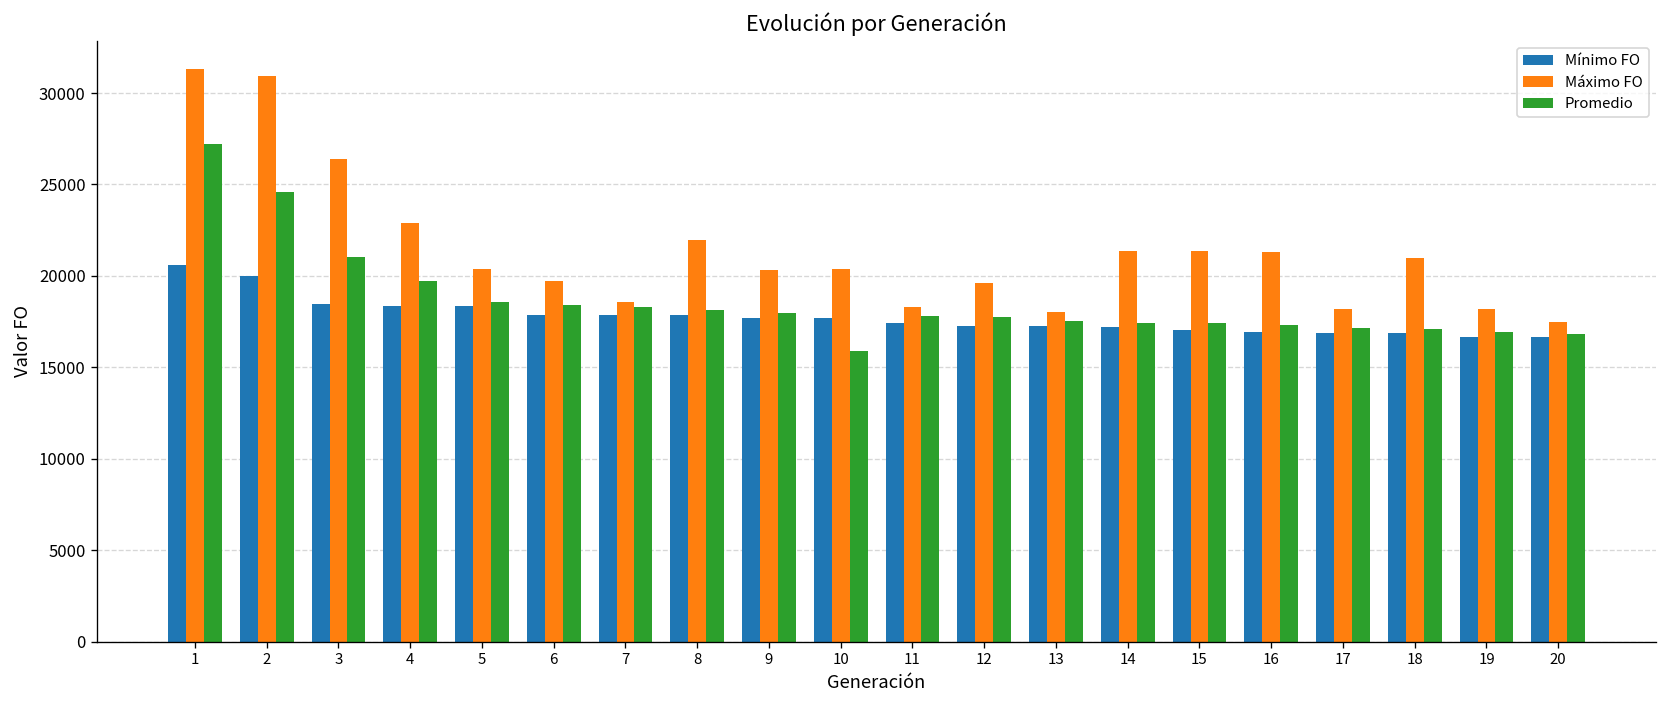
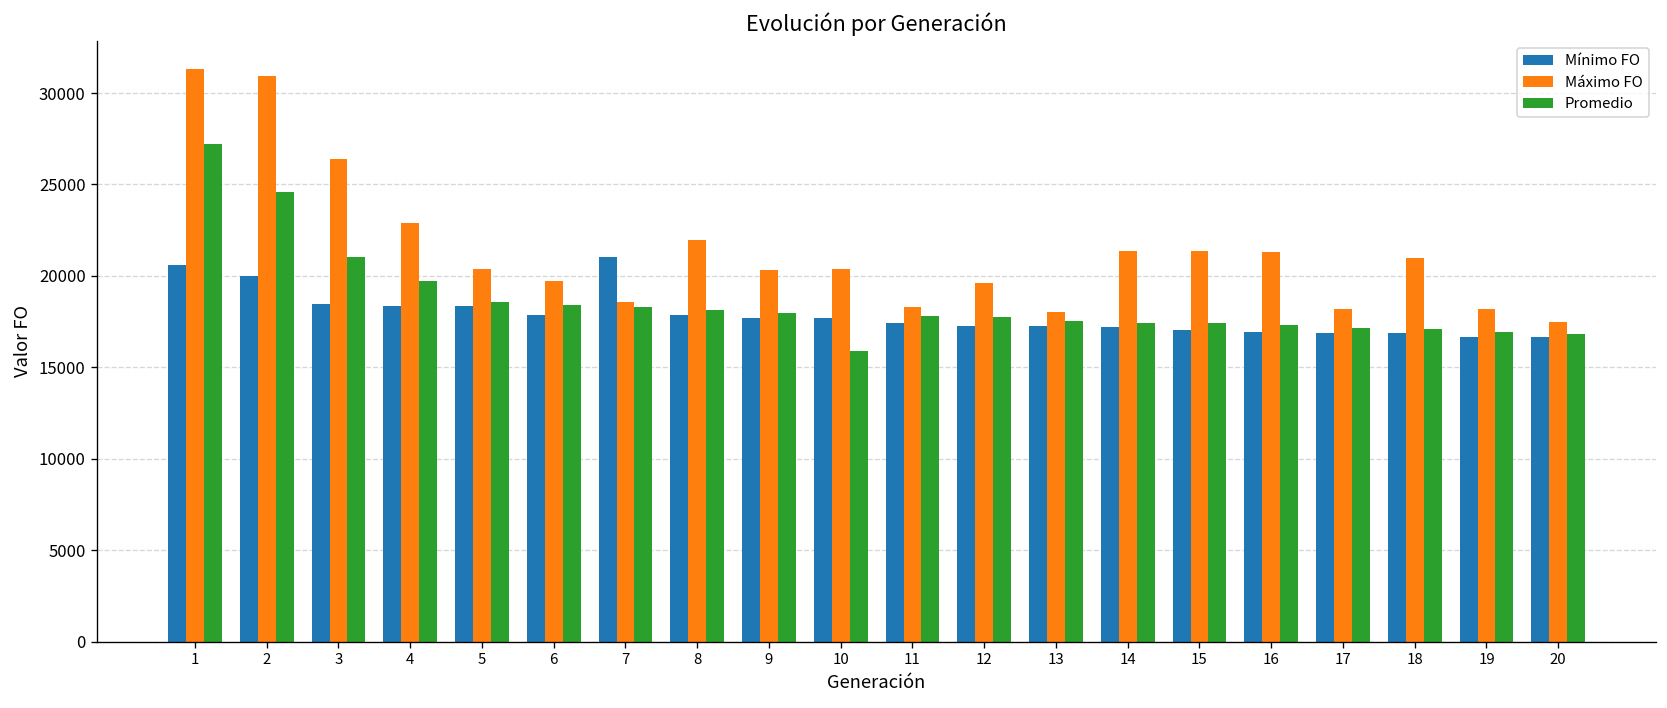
Mínimo FO, 7: 17900 -> 21000
